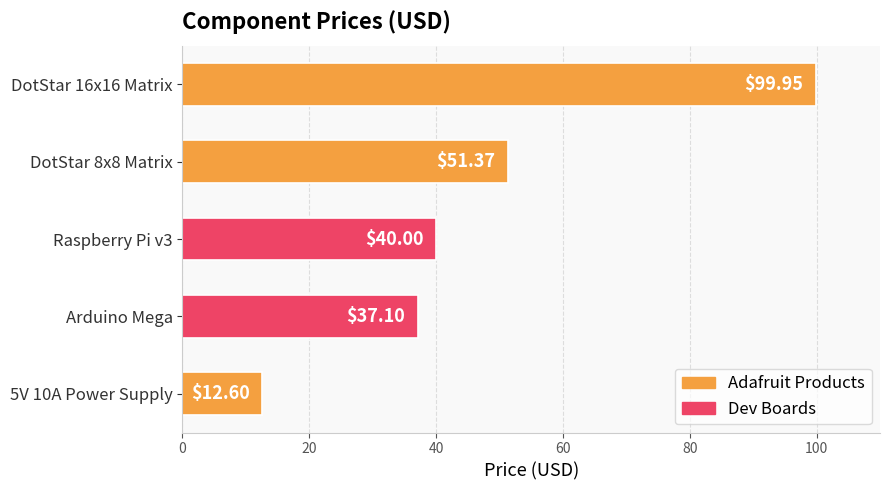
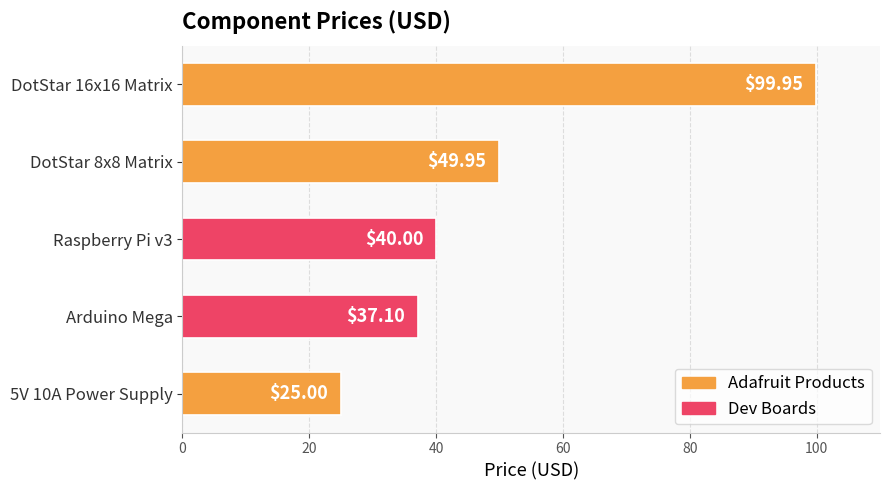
DotStar 8x8 Matrix: $51.37 -> $49.95
5V 10A Power Supply: $12.60 -> $25.00
